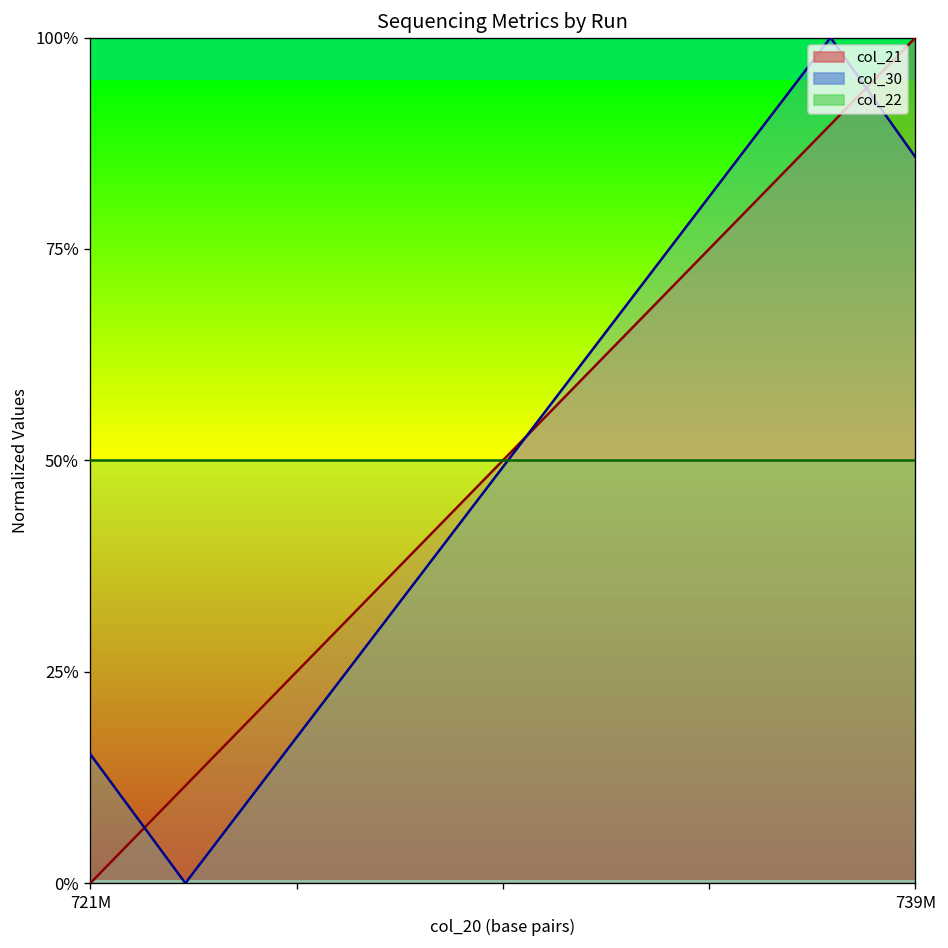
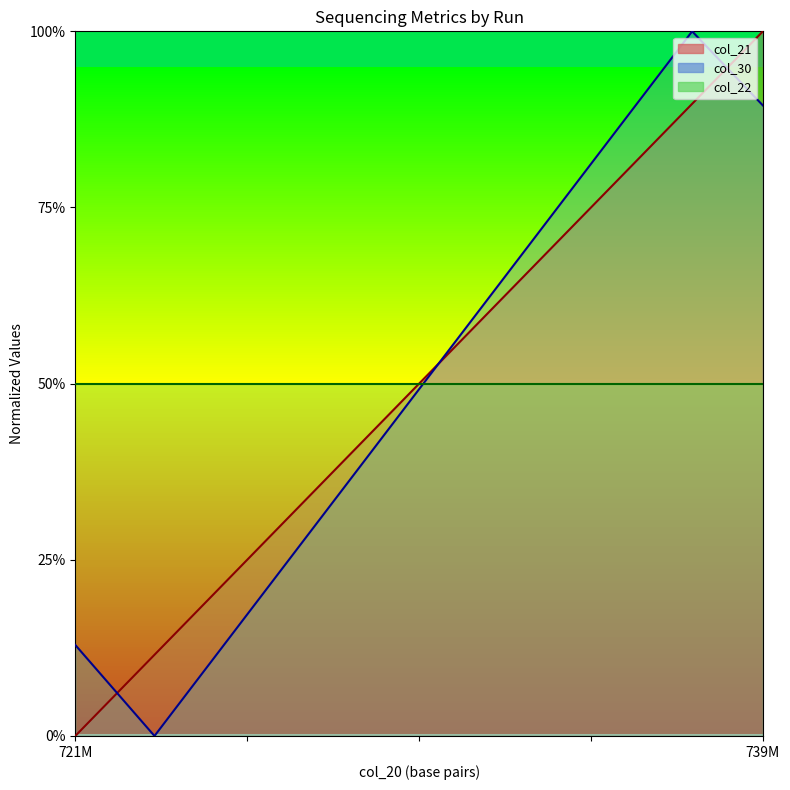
col_30, 721M: 15% -> 13%
col_30, 739M: 86% -> 89%
